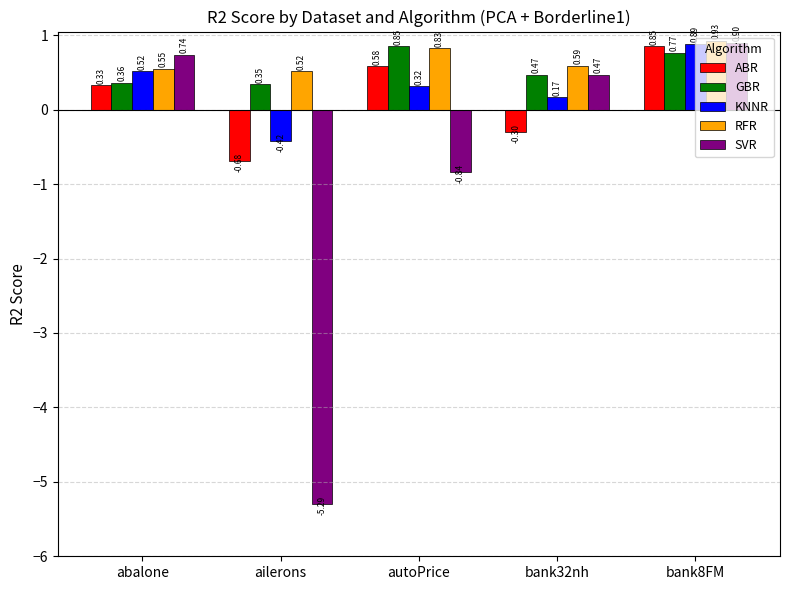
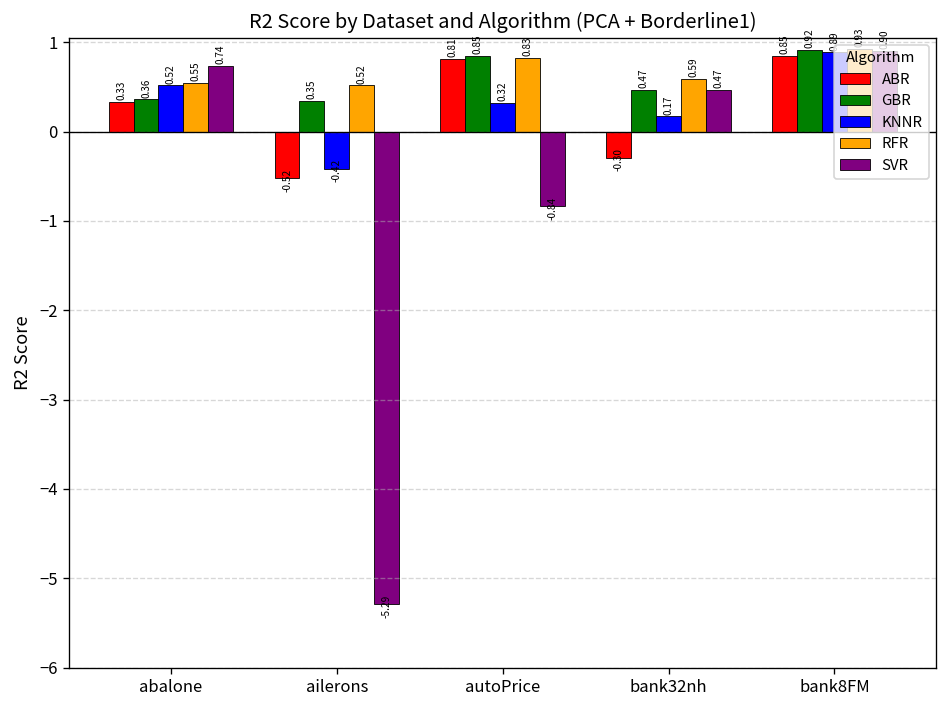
ABR, ailerons: -0.68 -> -0.52
ABR, autoPrice: 0.58 -> 0.81
GBR, bank8FM: 0.77 -> 0.92
